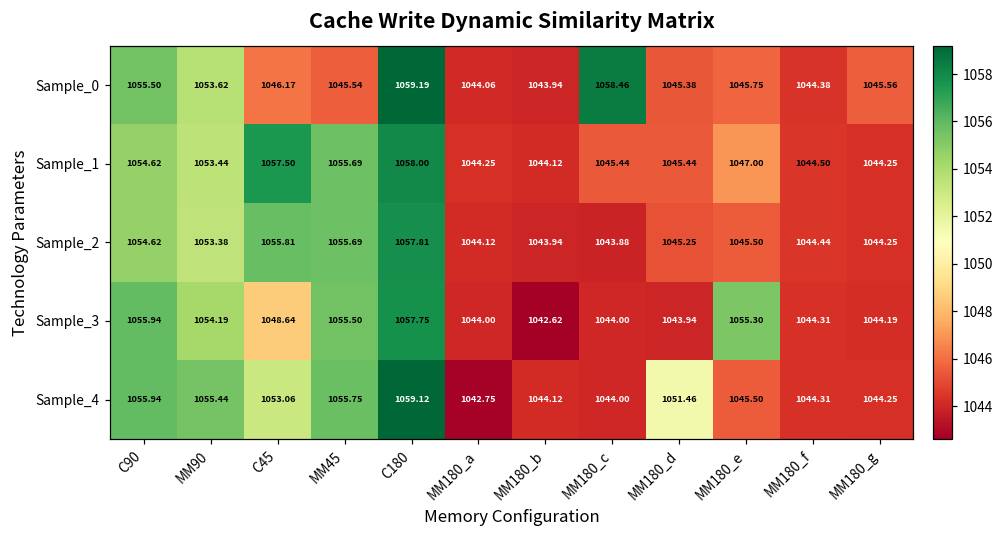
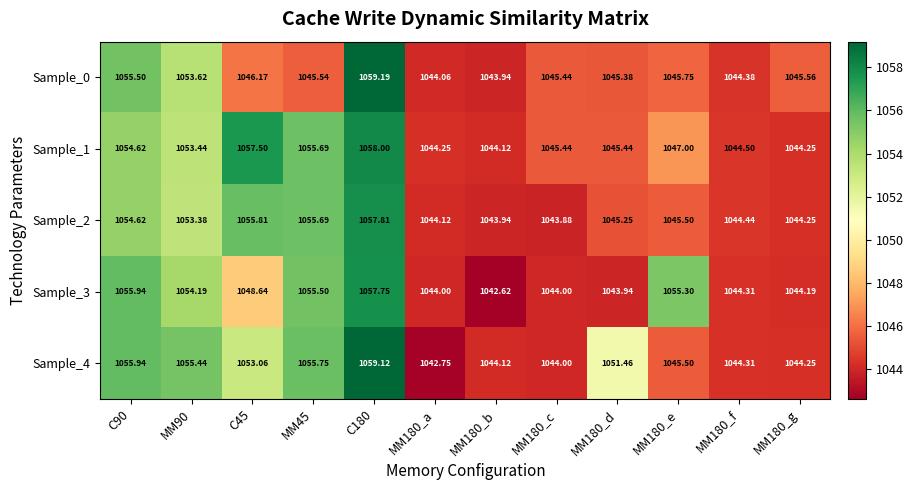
Sample_0, MM180_c: 1058.46 -> 1045.44
